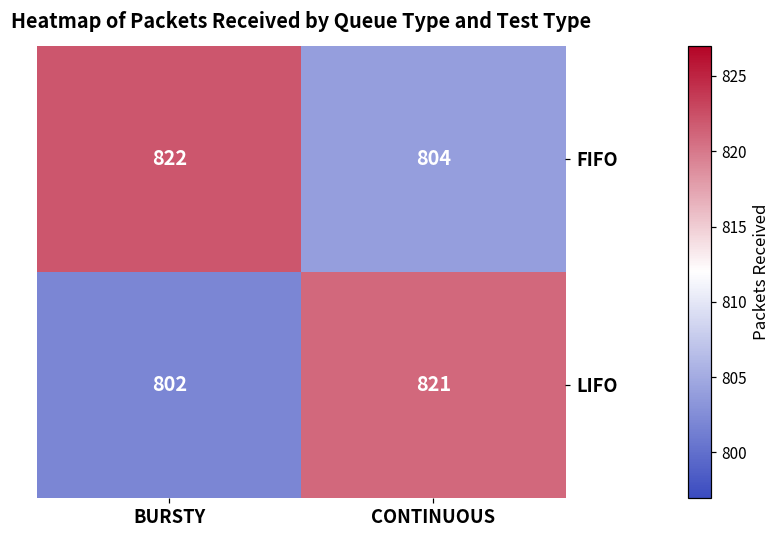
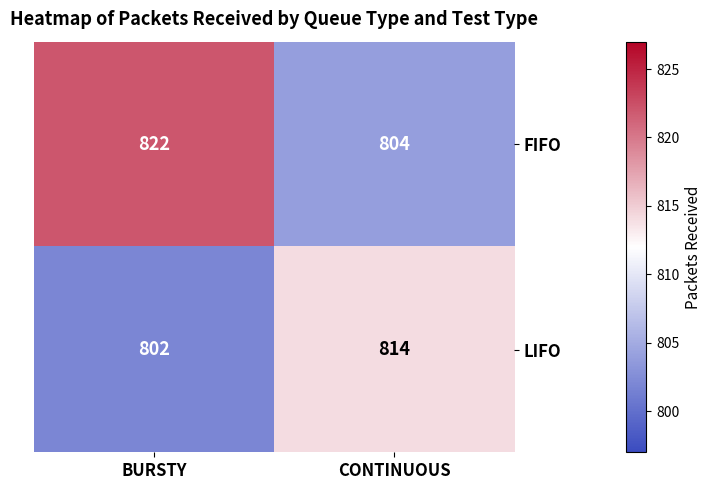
LIFO, CONTINUOUS: 821 -> 814
